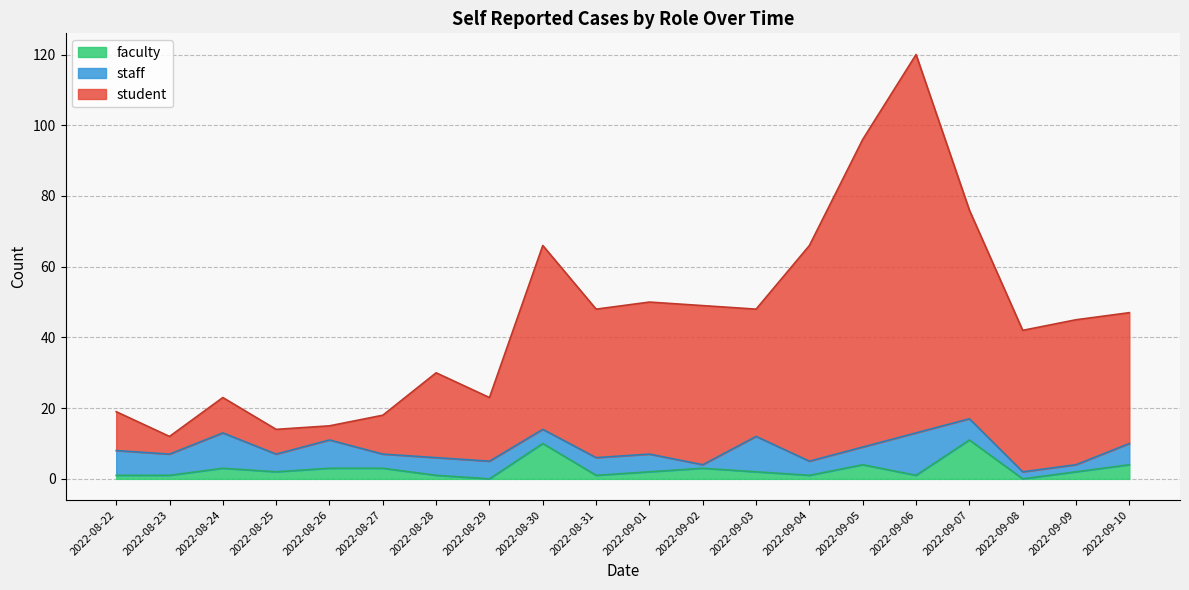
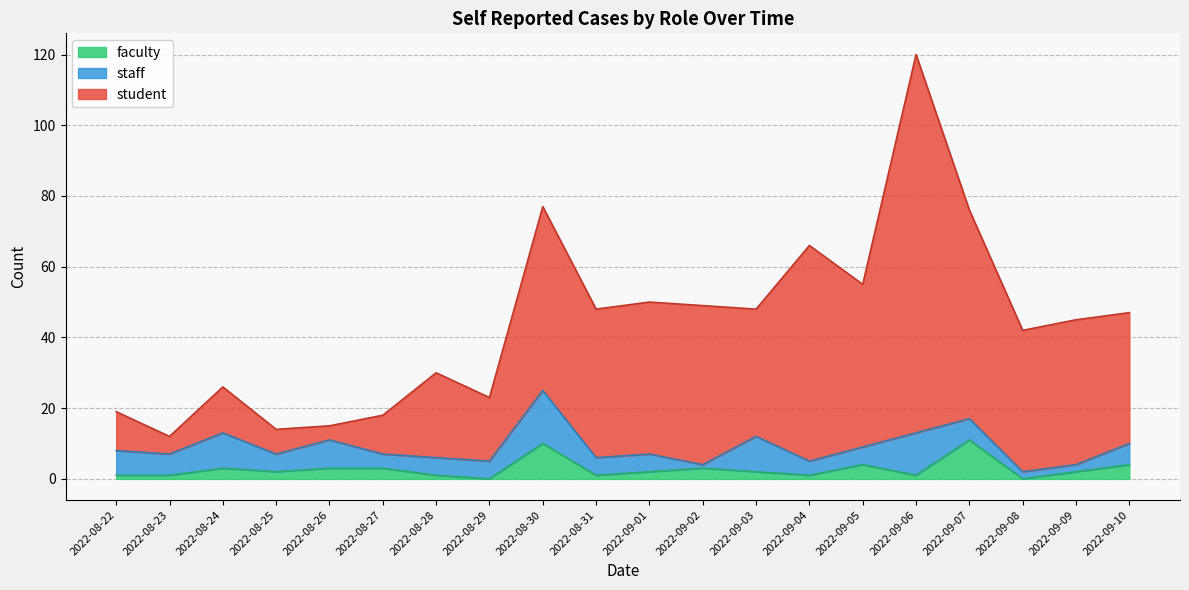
student, 2022-08-24: 10 -> 13
staff, 2022-08-30: 4 -> 15
student, 2022-09-05: 87 -> 46
